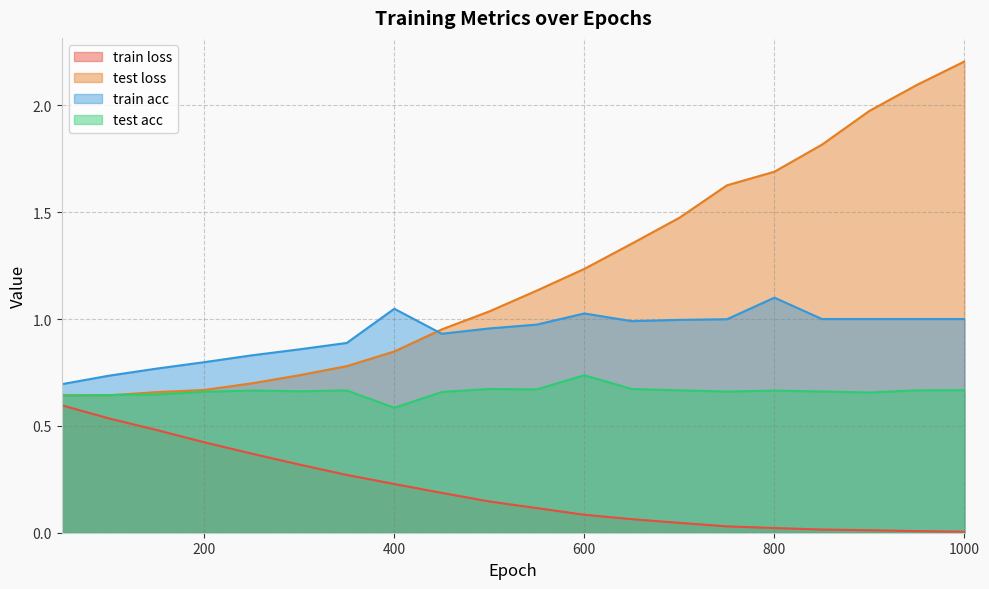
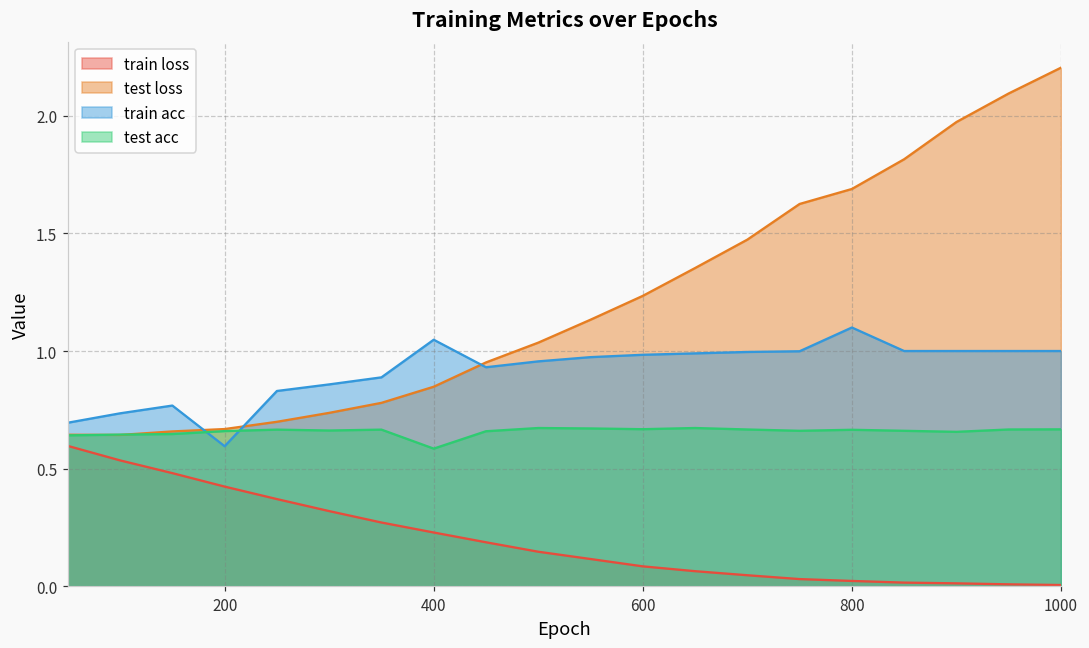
train acc, 200: 0.80 -> 0.60
train acc, 600: 1.03 -> 0.98
test acc, 600: 0.74 -> 0.67
